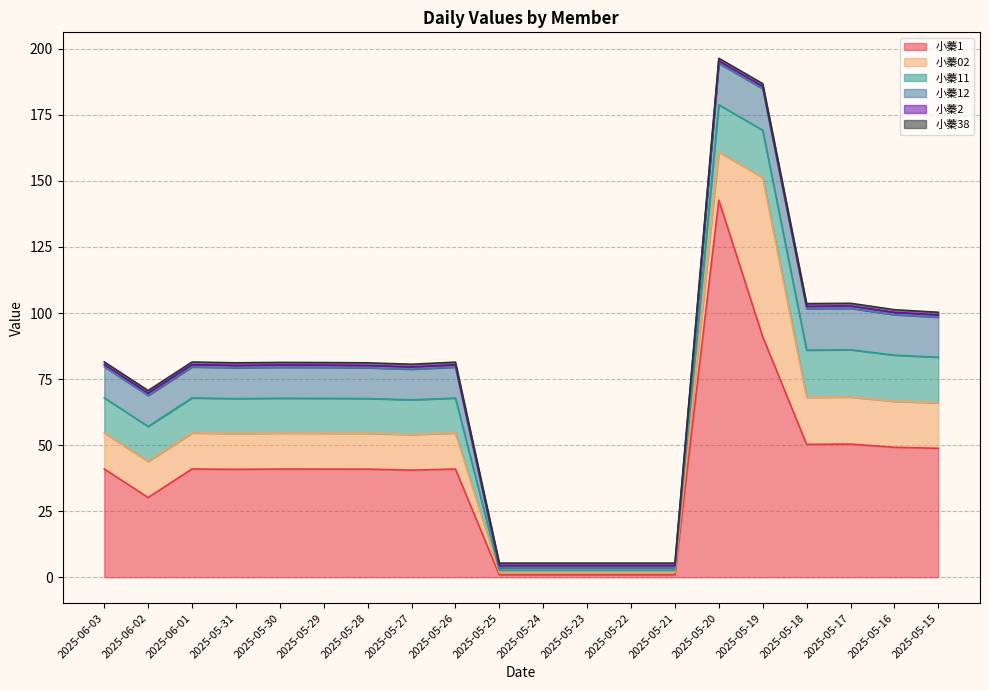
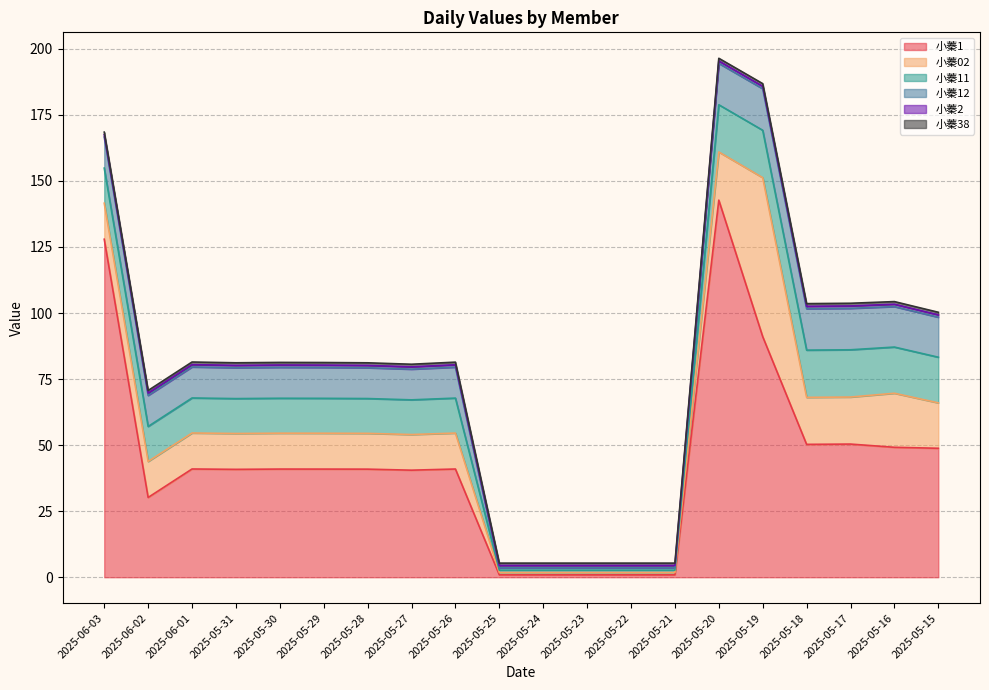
小蓁1, 2025-06-03: 41 -> 128
小蓁02, 2025-05-16: 17 -> 20
